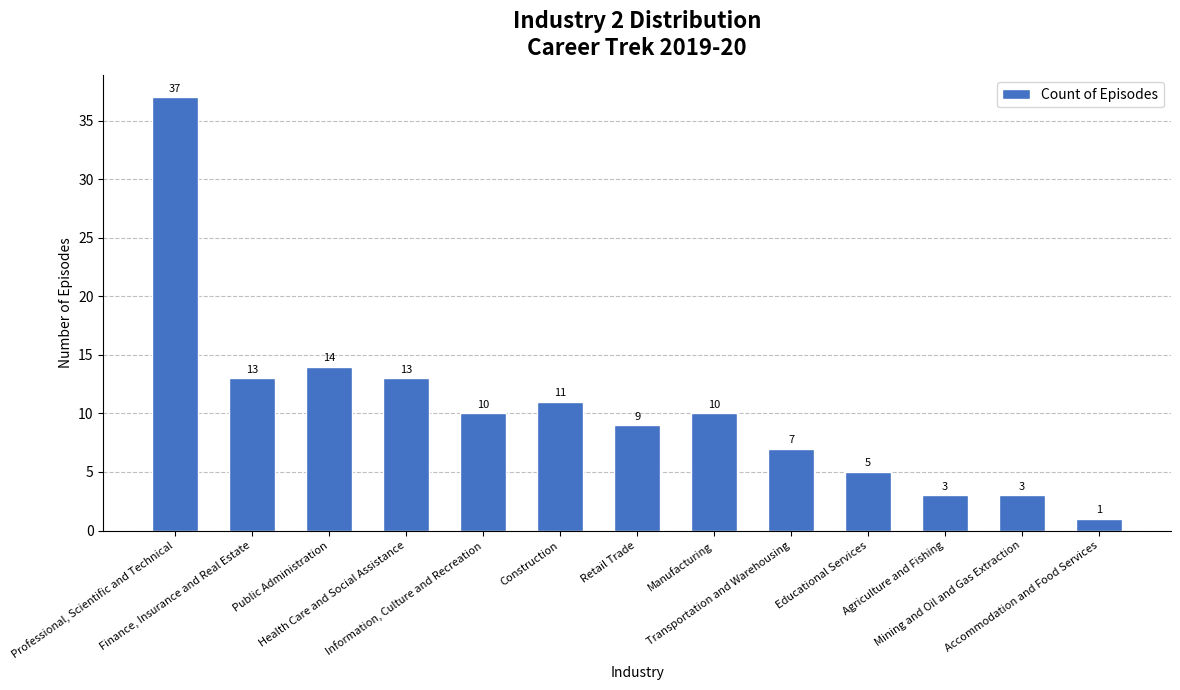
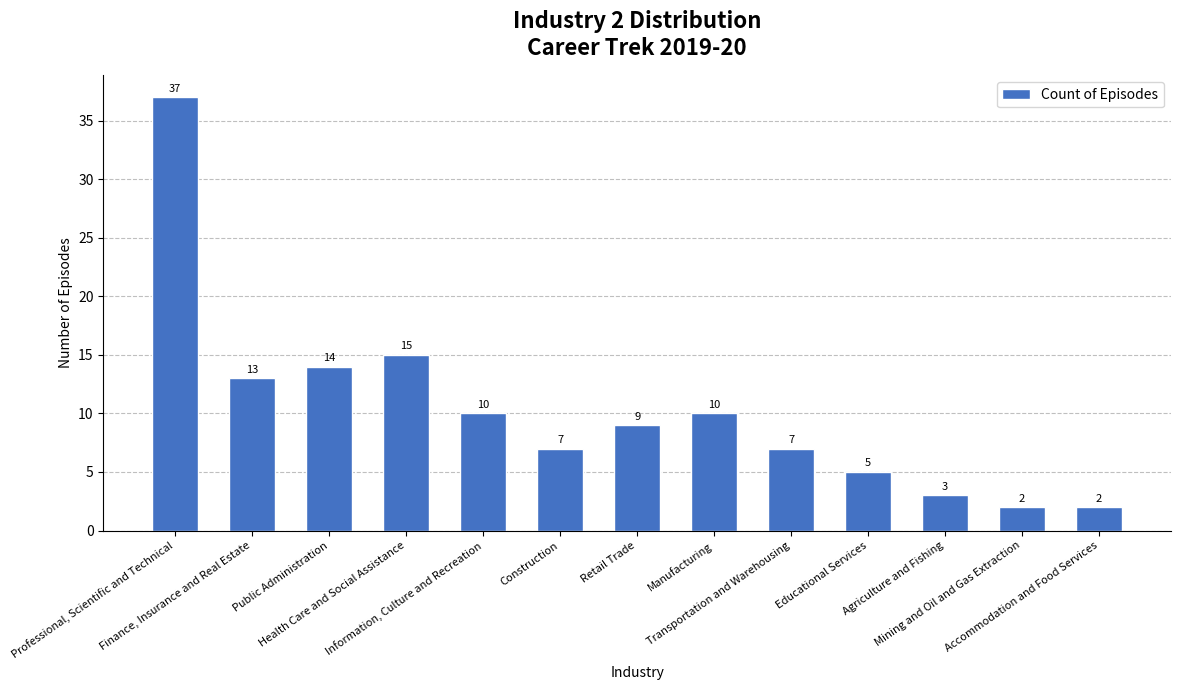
Health Care and Social Assistance: 13 -> 15
Construction: 11 -> 7
Mining and Oil and Gas Extraction: 3 -> 2
Accommodation and Food Services: 1 -> 2
